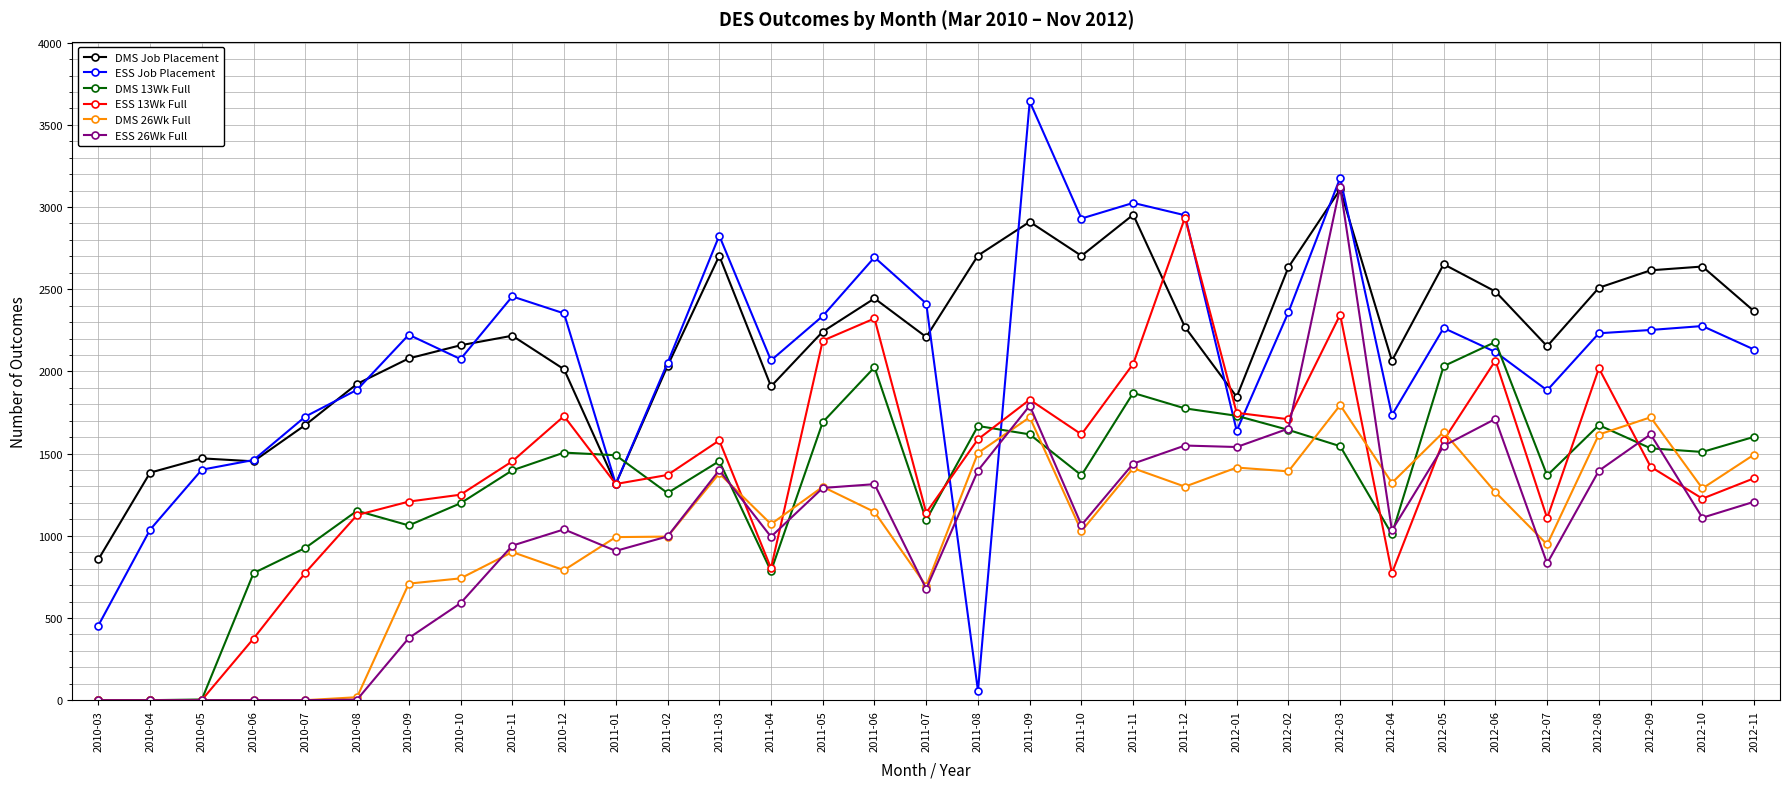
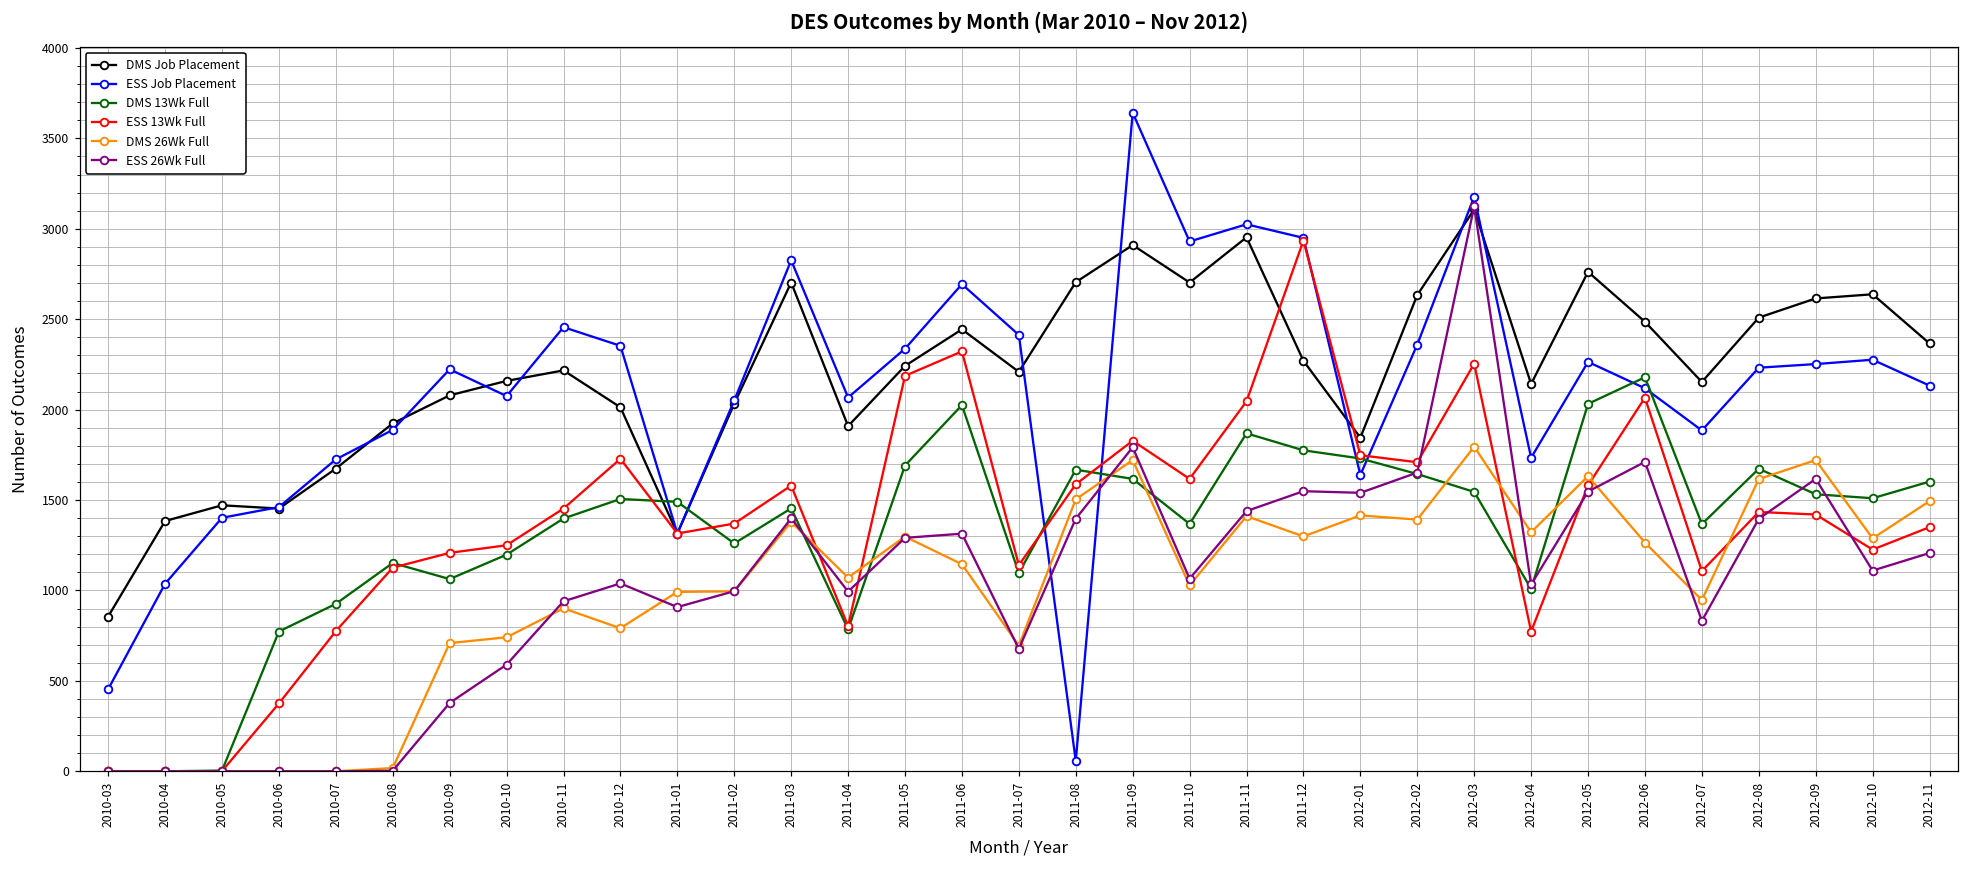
ESS 13Wk Full, 2012-03: 2350 -> 2250
DMS Job Placement, 2012-04: 2070 -> 2140
DMS Job Placement, 2012-05: 2650 -> 2760
ESS 13Wk Full, 2012-08: 2020 -> 1430
